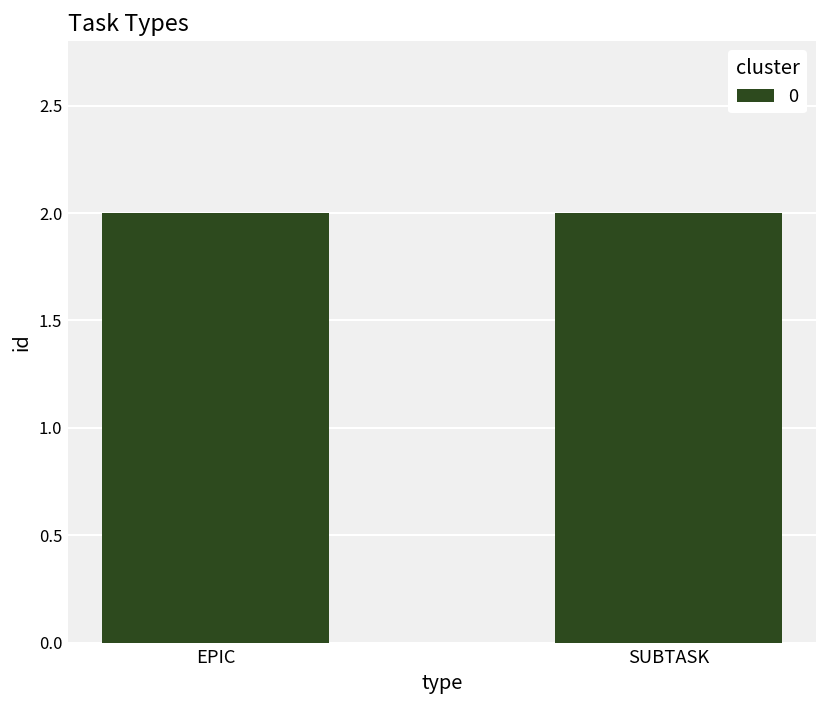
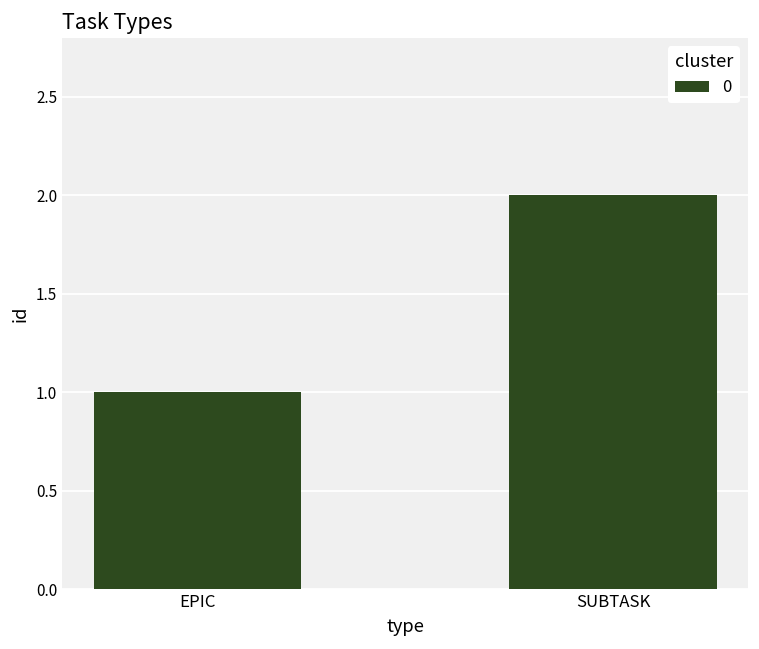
EPIC: 2 -> 1
